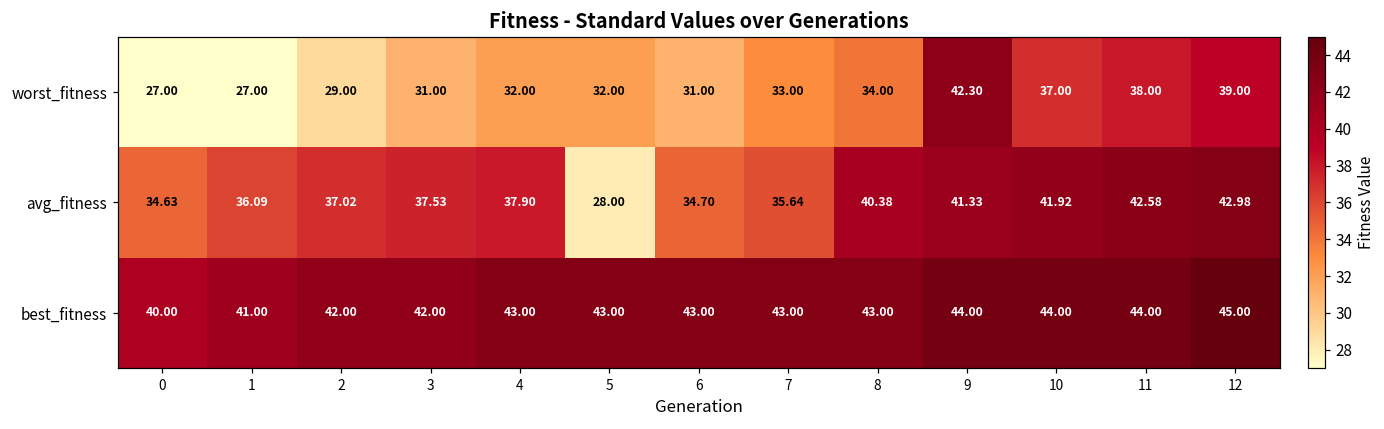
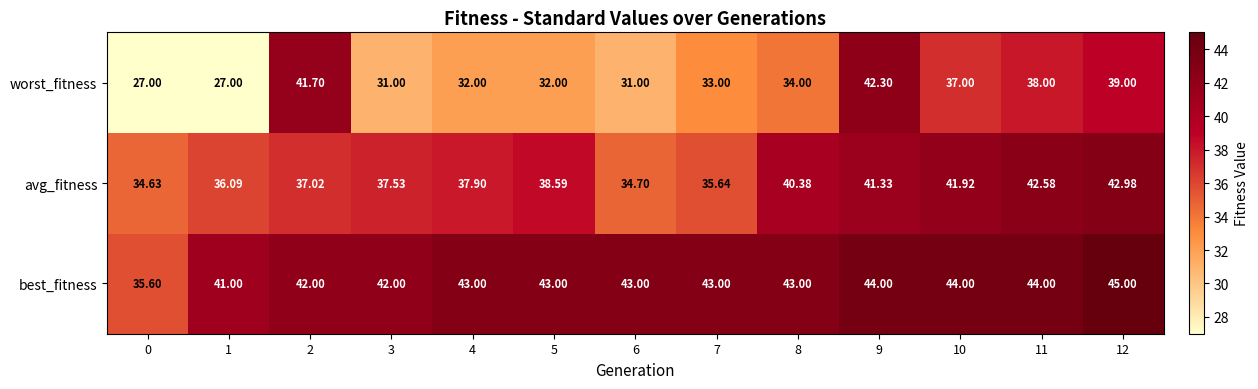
worst_fitness, 2: 29.00 -> 41.70
avg_fitness, 5: 28.00 -> 38.59
best_fitness, 0: 40.00 -> 35.60
